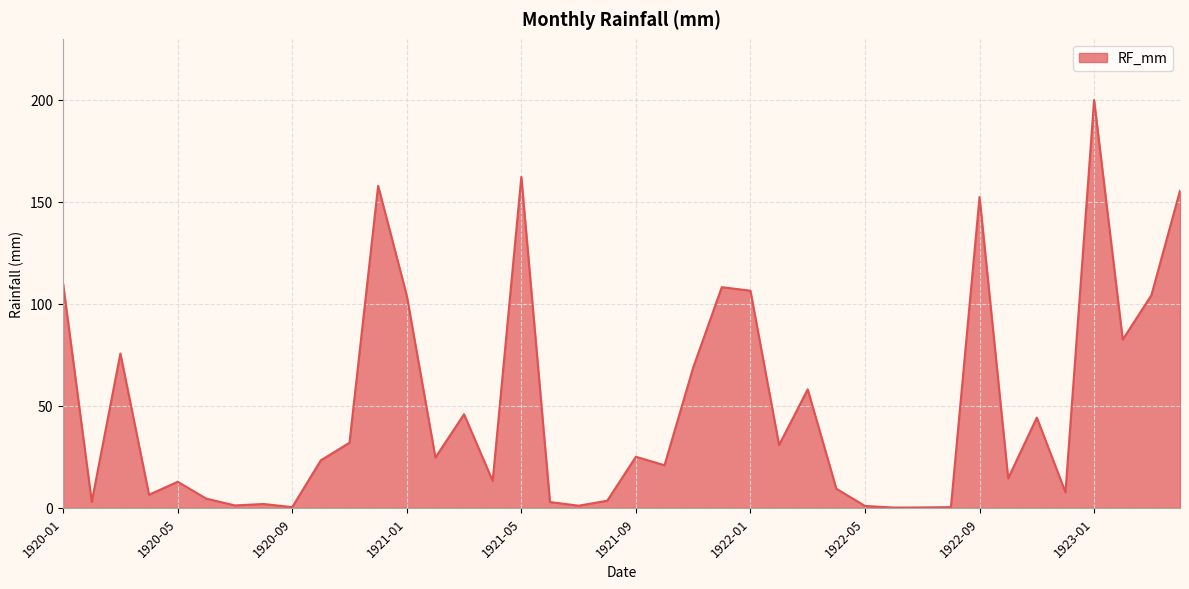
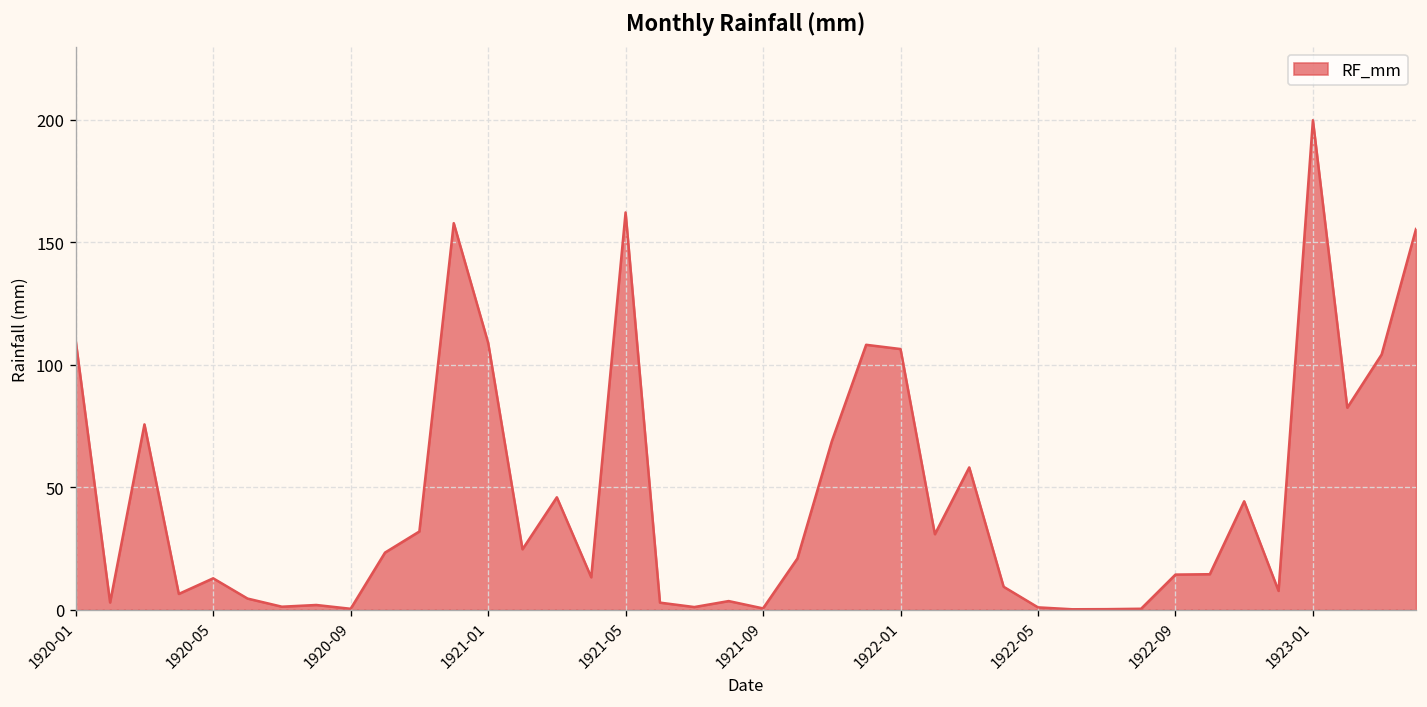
1921-01: 104 -> 109
1921-09: 25 -> 0
1922-09: 152 -> 14
